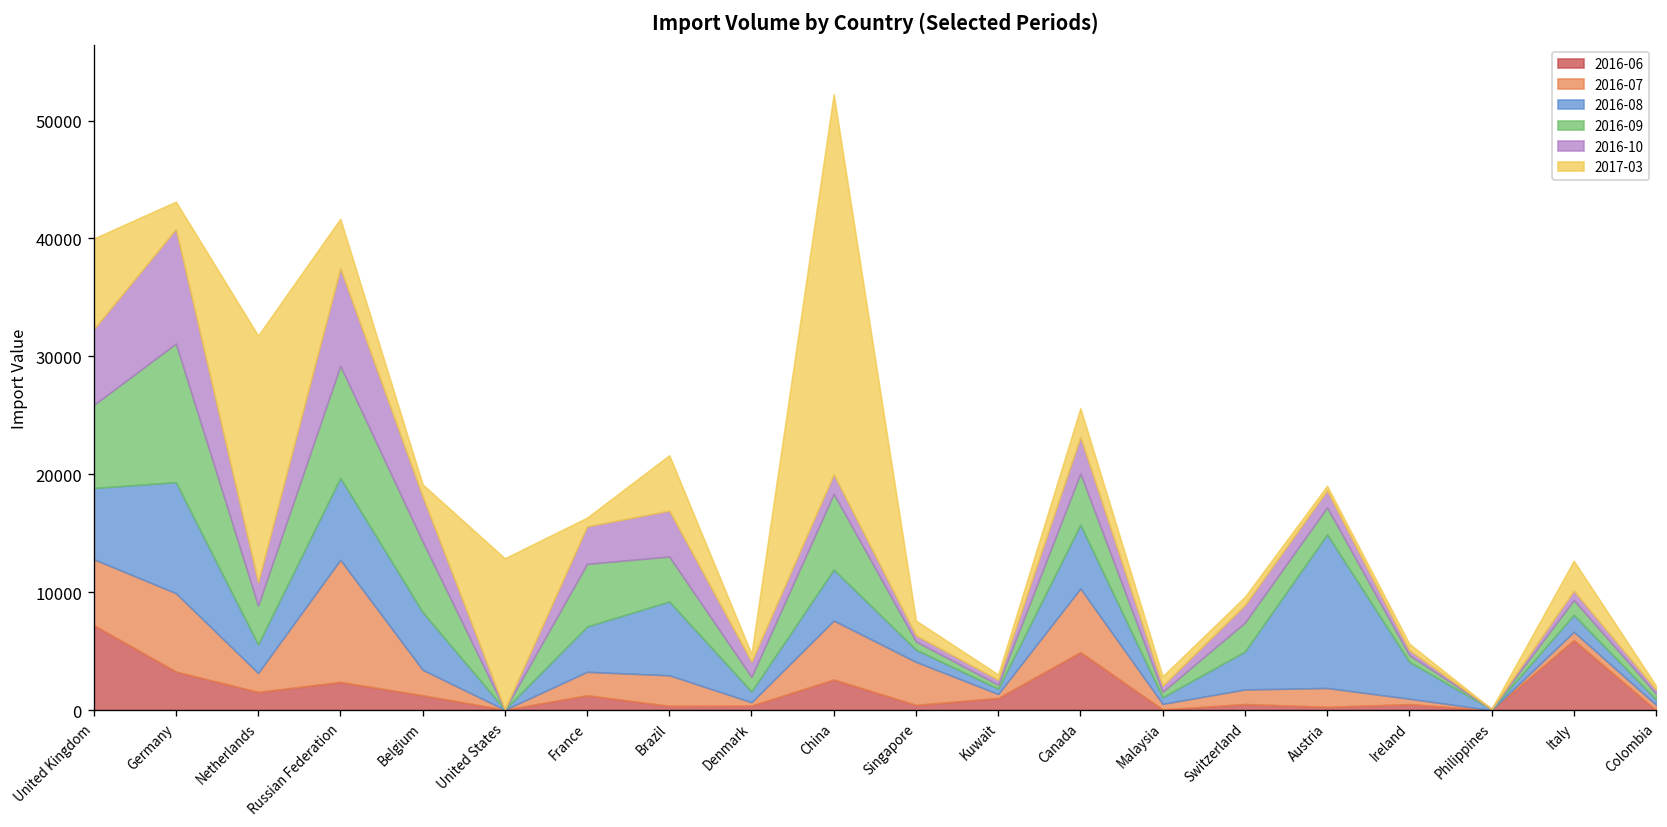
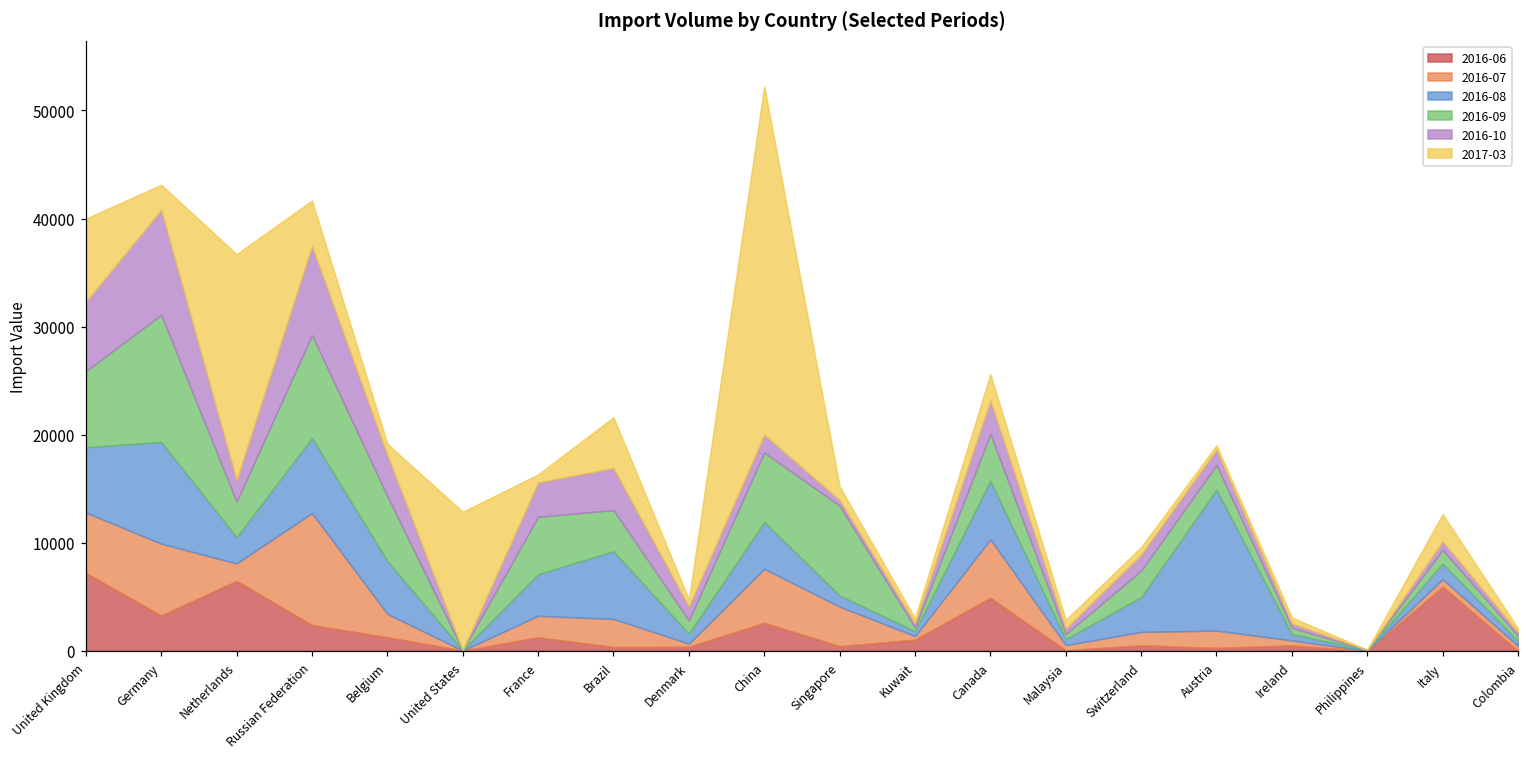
2016-06, Netherlands: 2000 -> 6000
2016-09, Singapore: 1000 -> 8000
2016-08, Ireland: 3000 -> 1000
